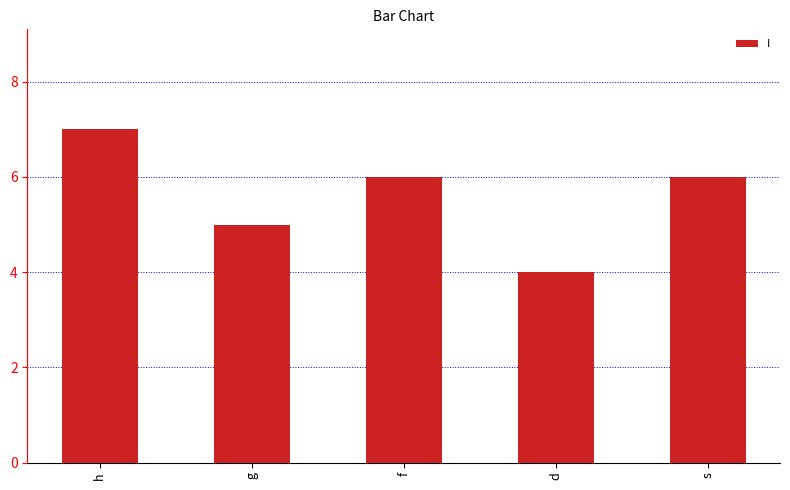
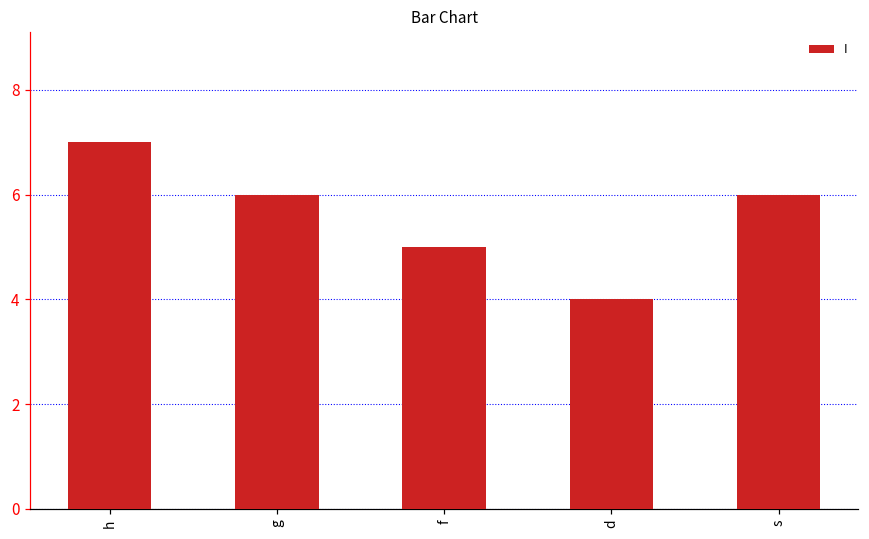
g: 5 -> 6
f: 6 -> 5
